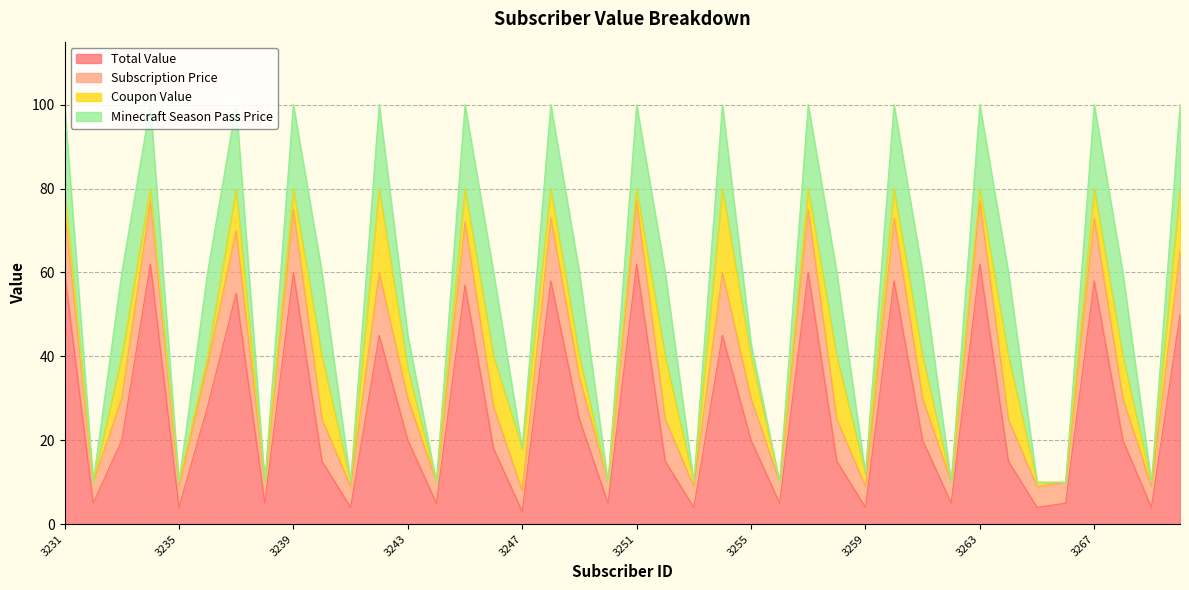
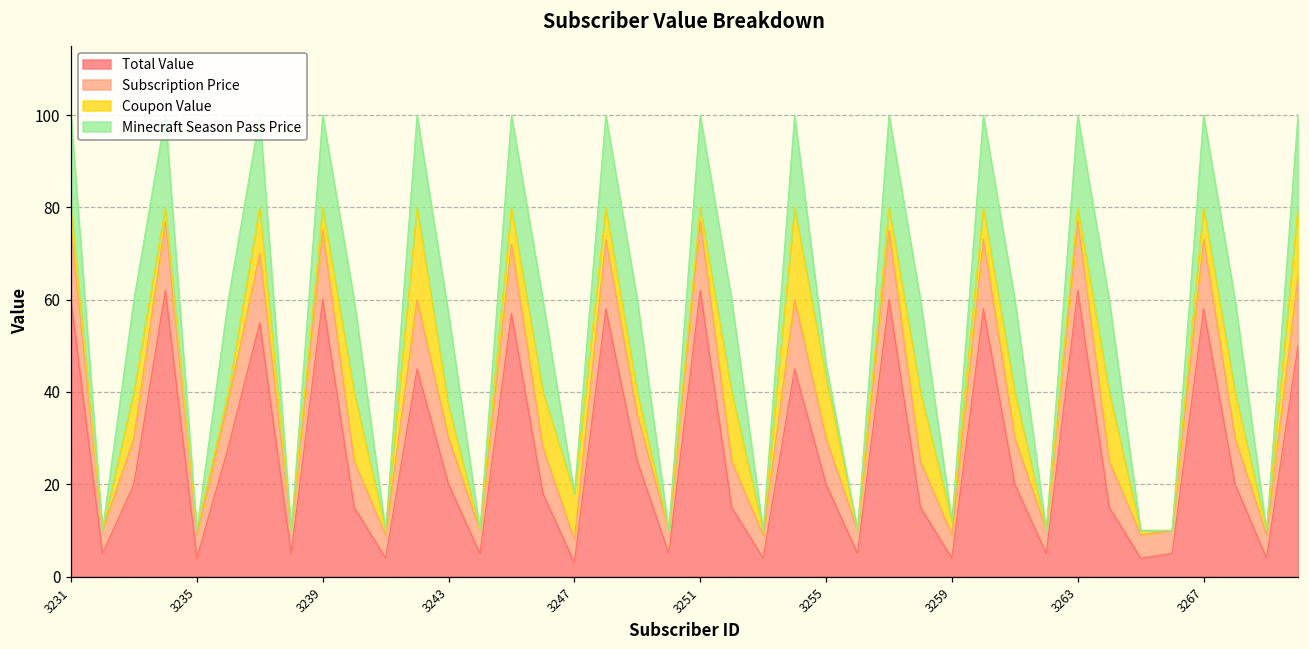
Minecraft Season Pass Price, 3243: 8 -> 20
Coupon Value, 3255: 10 -> 13
